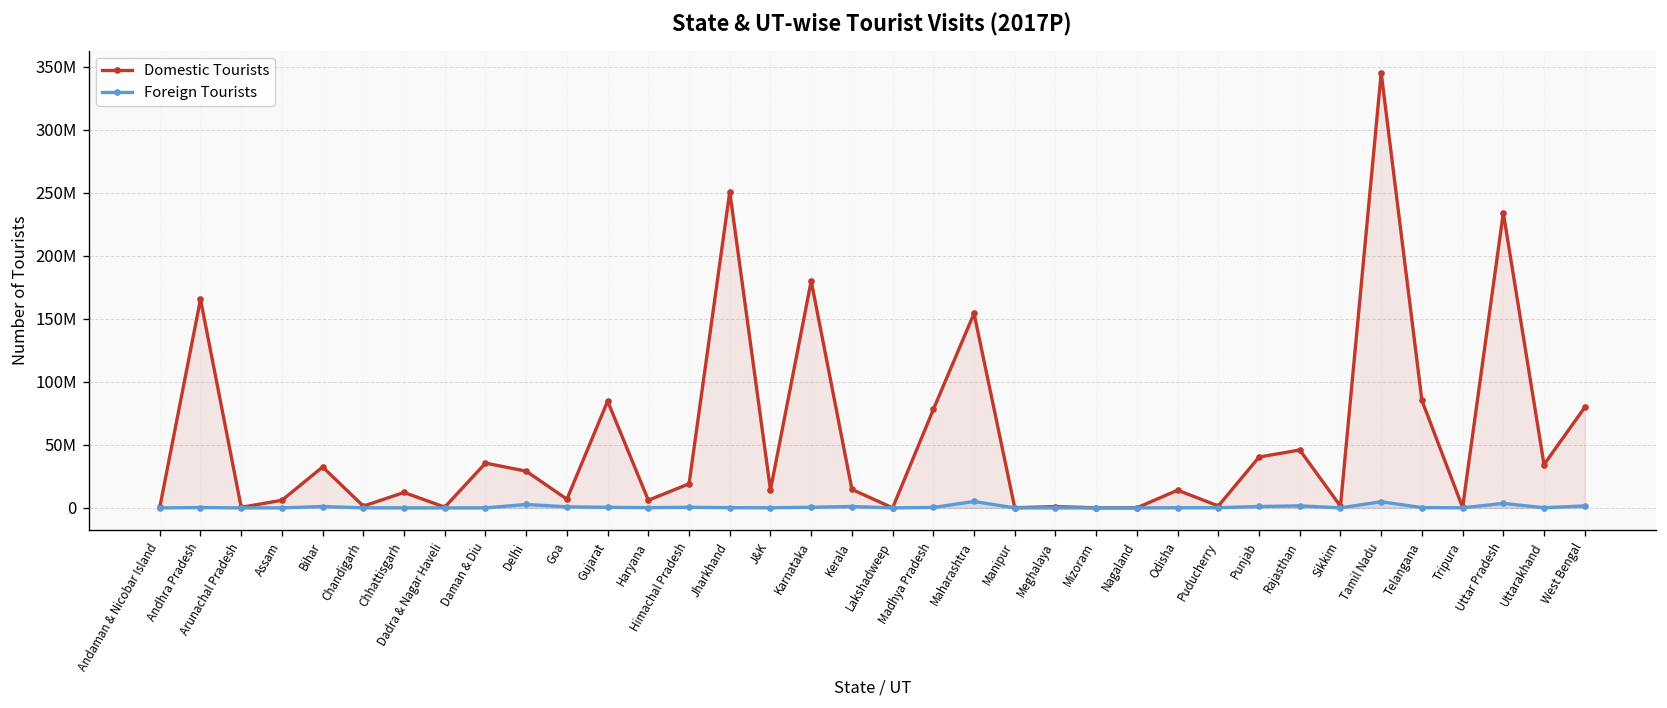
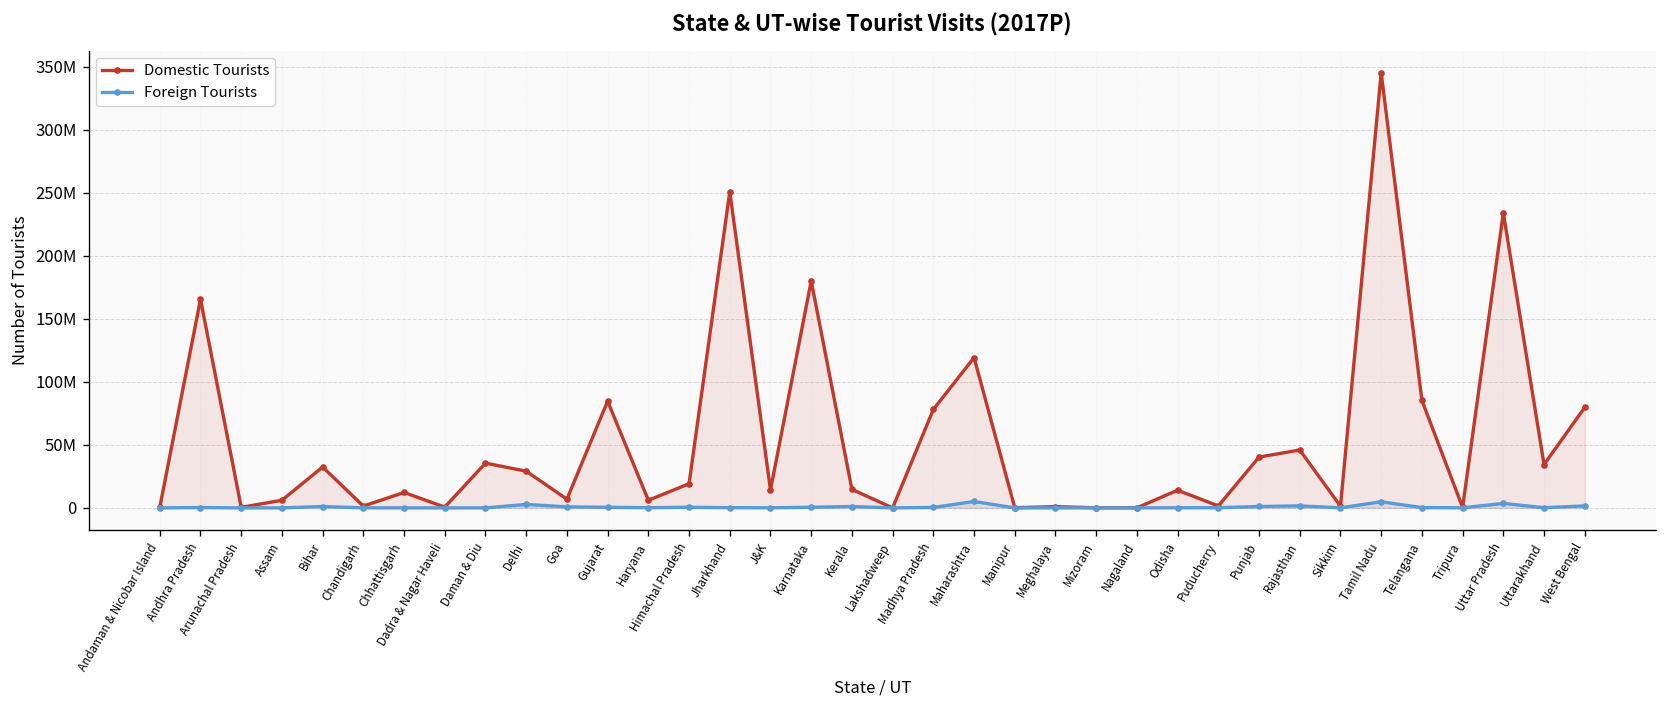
Domestic Tourists, Maharashtra: 154000000 -> 119000000
